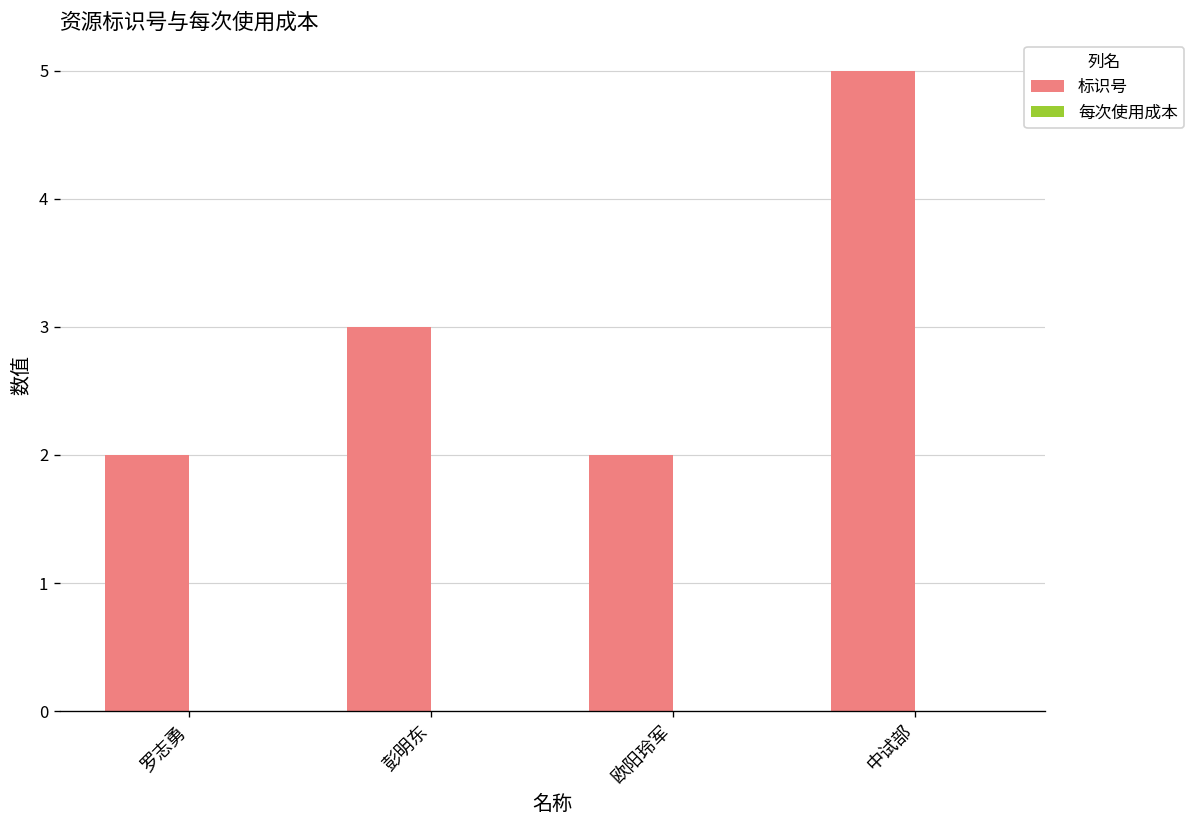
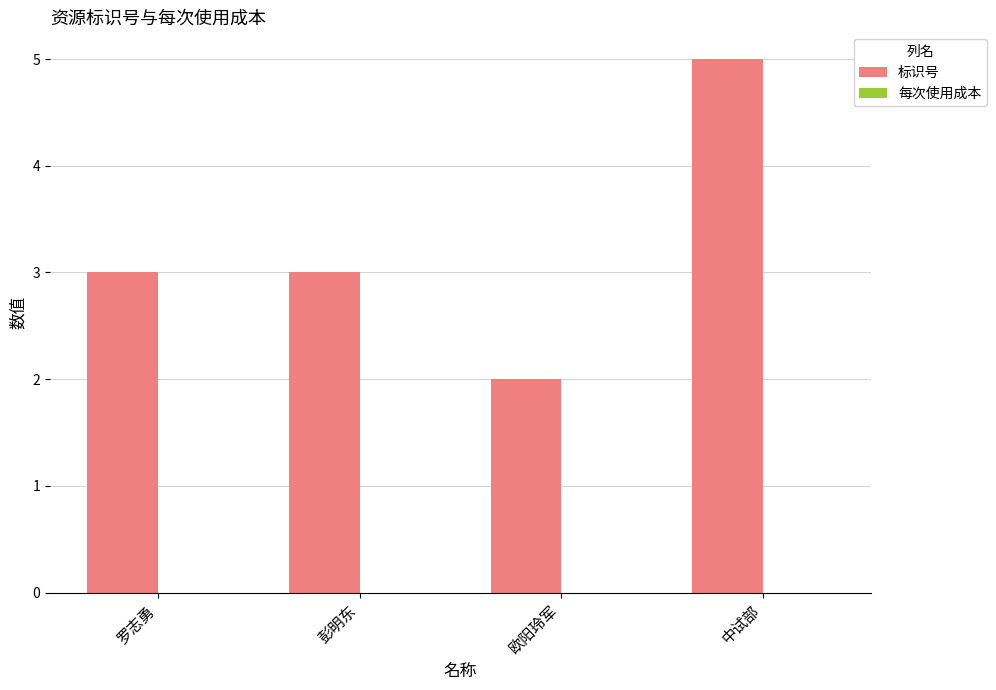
标识号, 罗志勇: 2 -> 3
